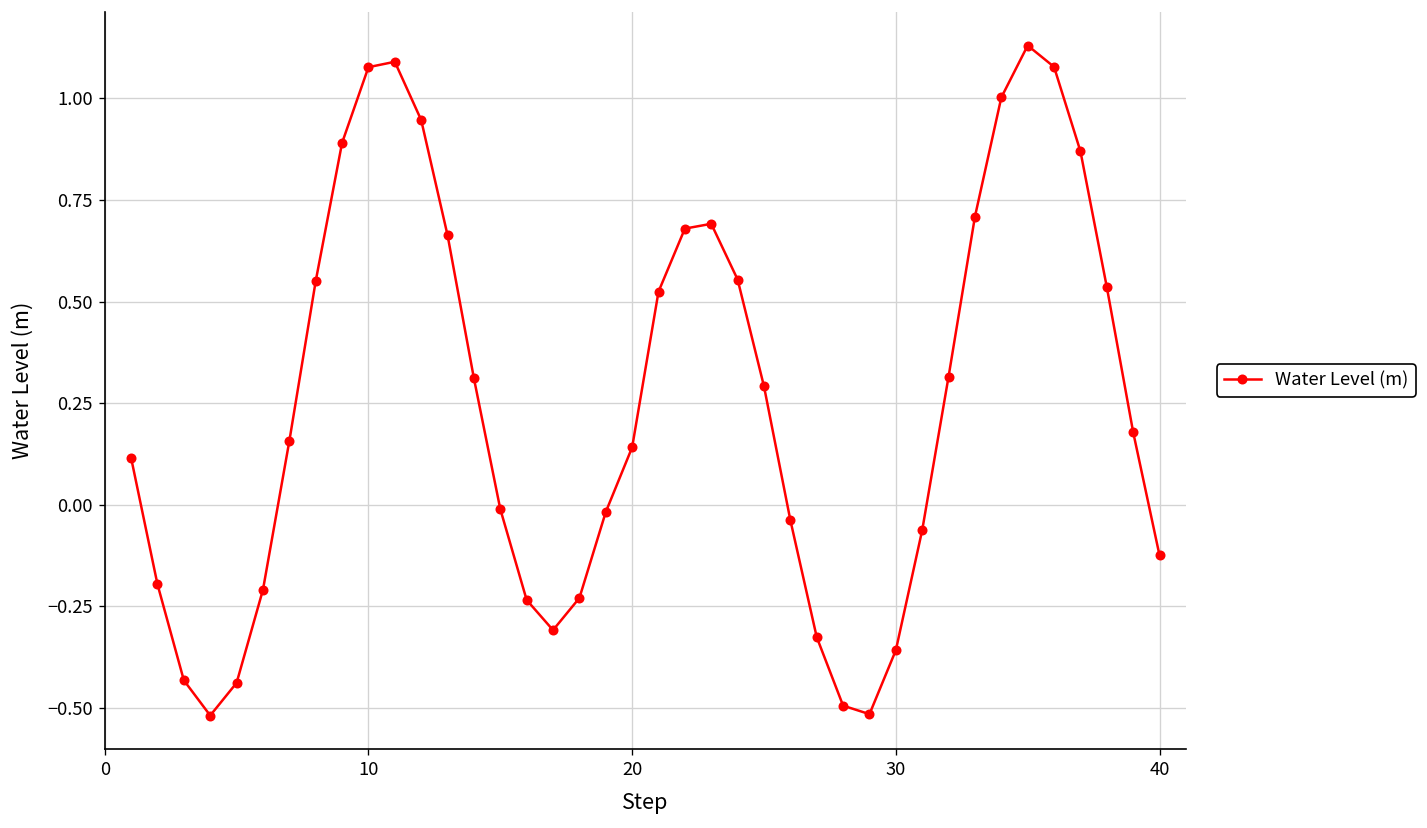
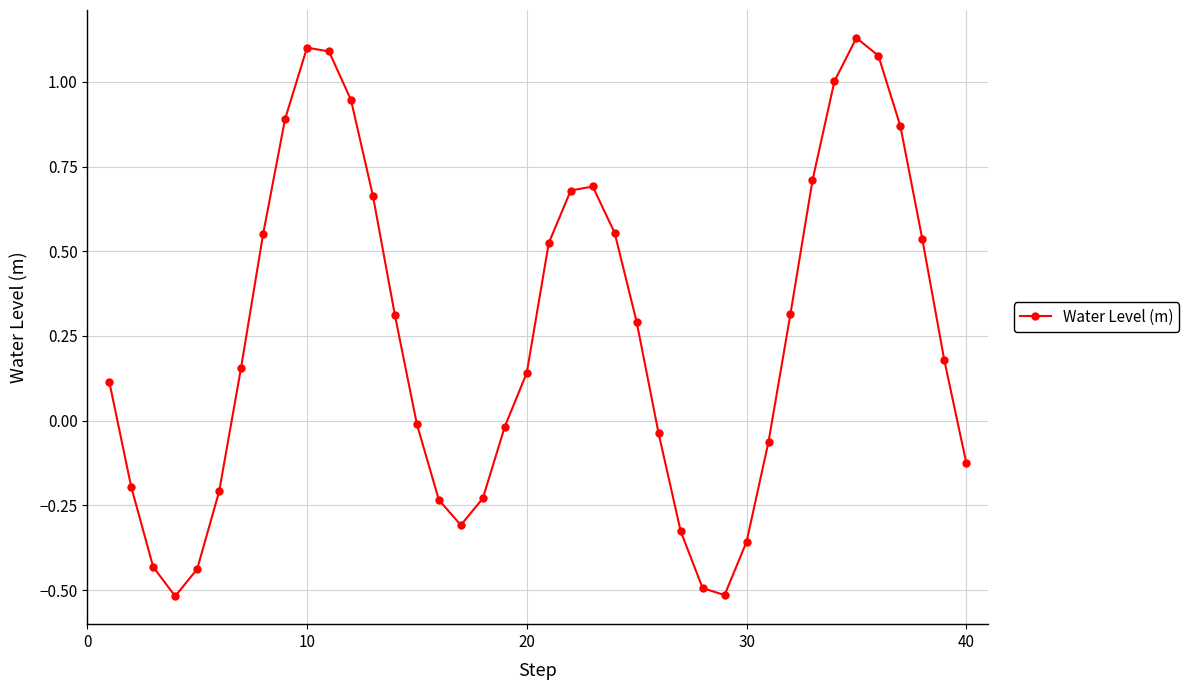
10: 1.08 -> 1.10
